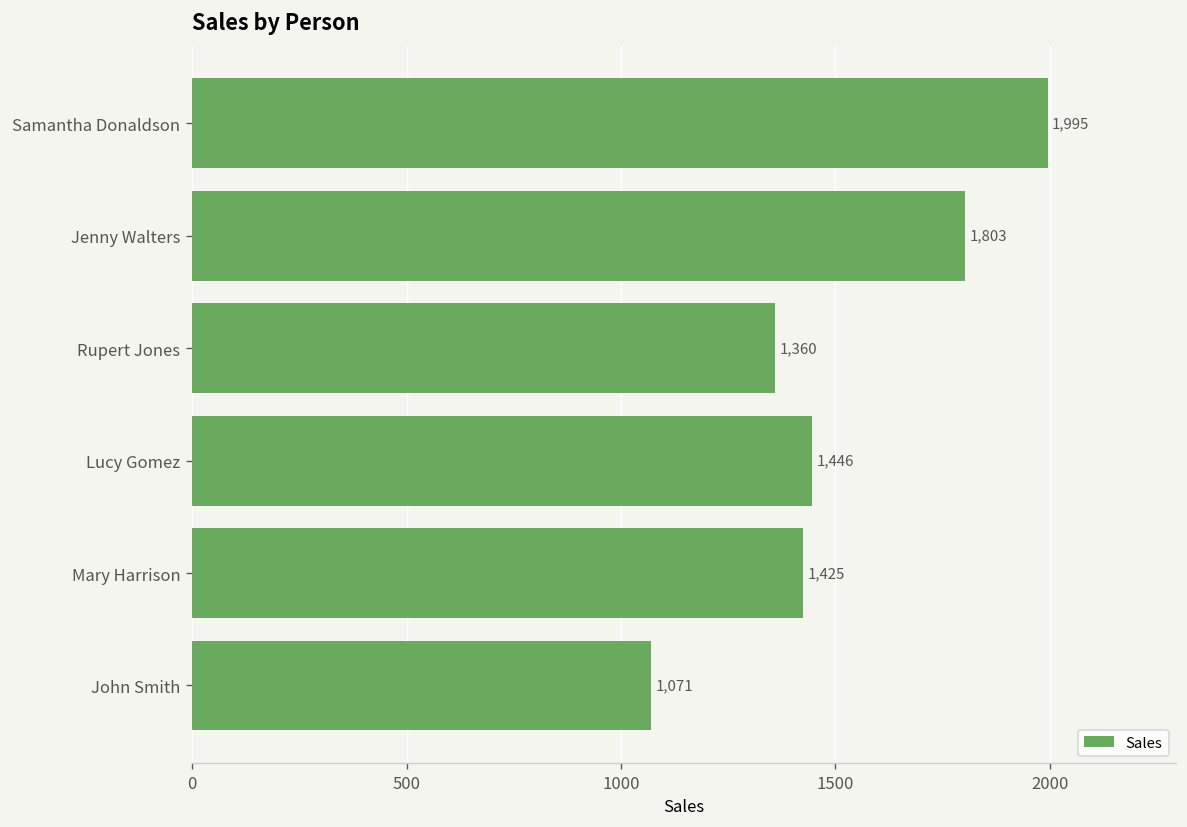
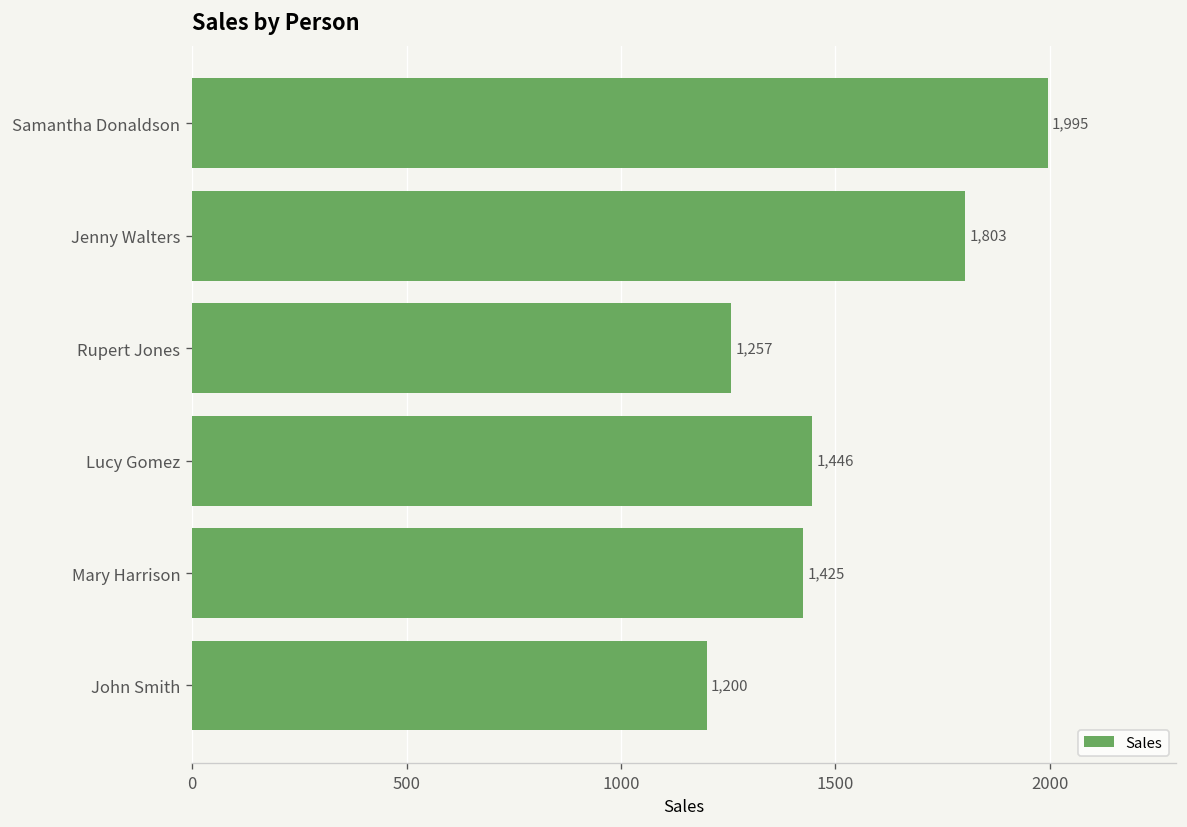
Rupert Jones: 1,360 -> 1,257
John Smith: 1,071 -> 1,200
